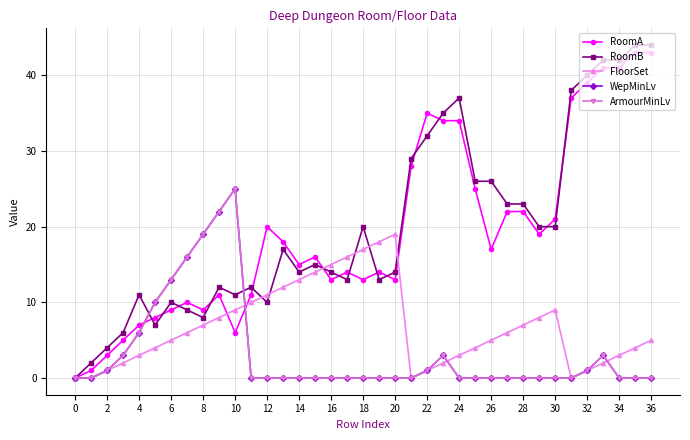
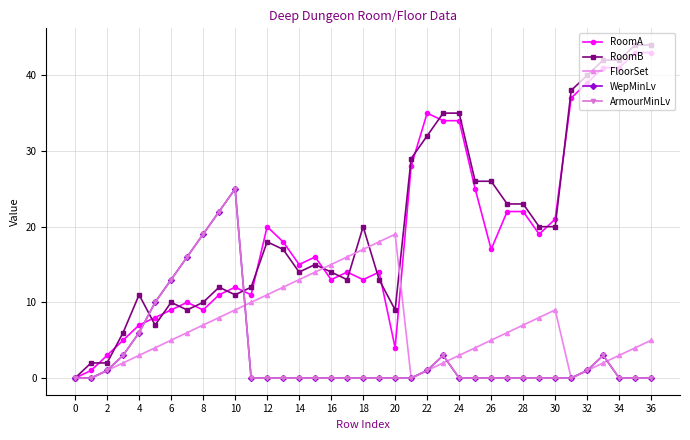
RoomB, 2: 4 -> 2
RoomB, 8: 8 -> 10
RoomA, 10: 6 -> 12
RoomB, 12: 10 -> 18
RoomA, 20: 13 -> 4
RoomB, 20: 14 -> 9
RoomB, 24: 37 -> 35
